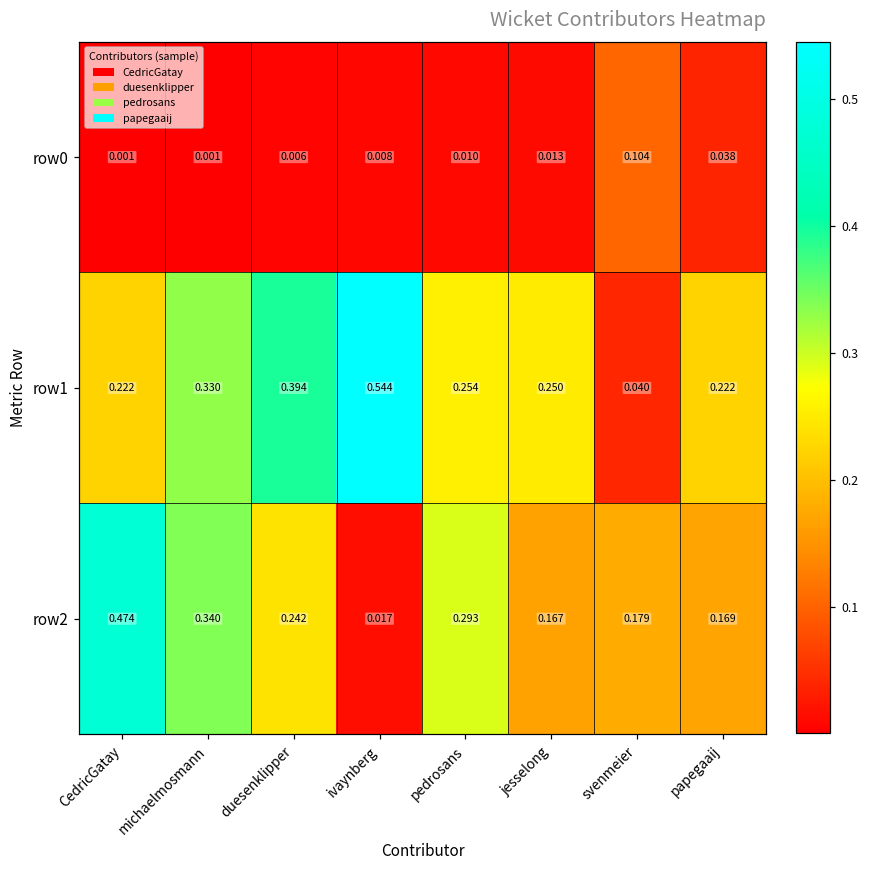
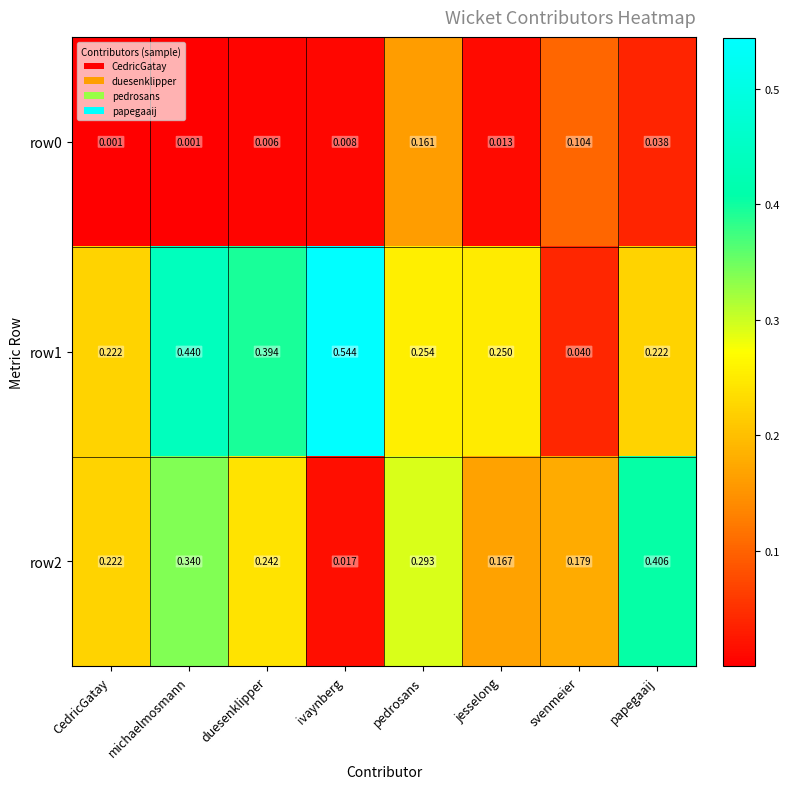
row0, pedrosans: 0.010 -> 0.161
row1, michaelmosmann: 0.330 -> 0.440
row2, CedricGatay: 0.474 -> 0.222
row2, papegaaij: 0.169 -> 0.406
